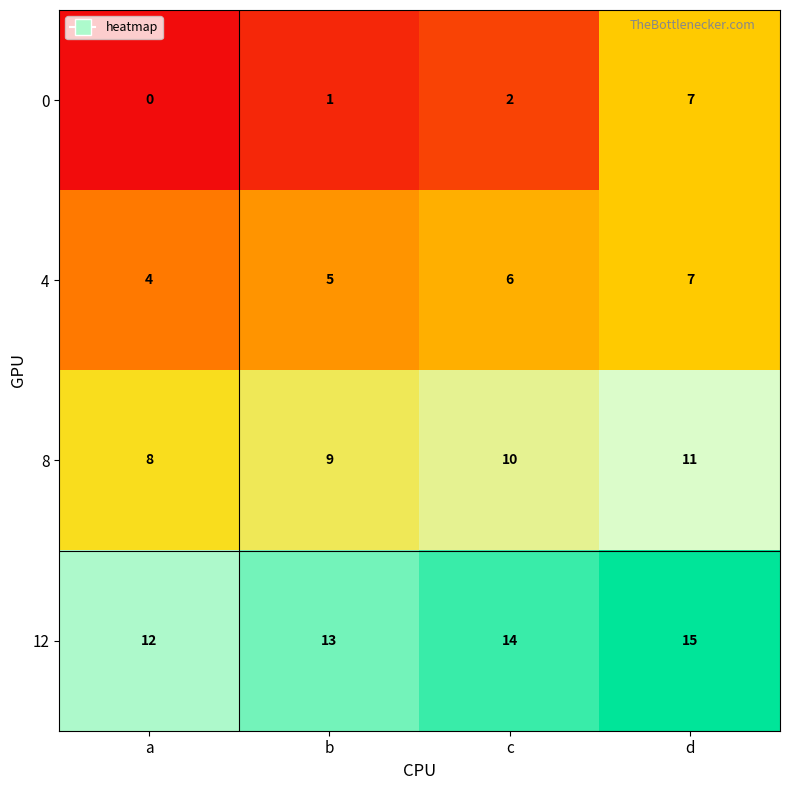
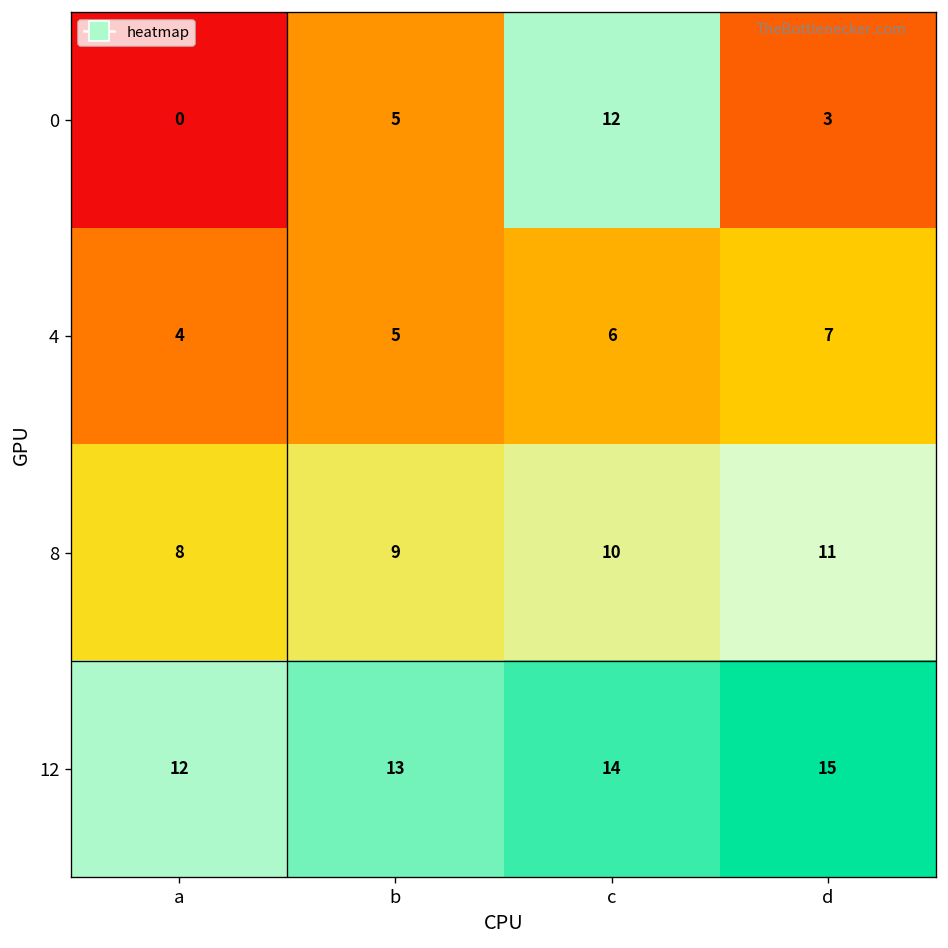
0, b: 1 -> 5
0, c: 2 -> 12
0, d: 7 -> 3
